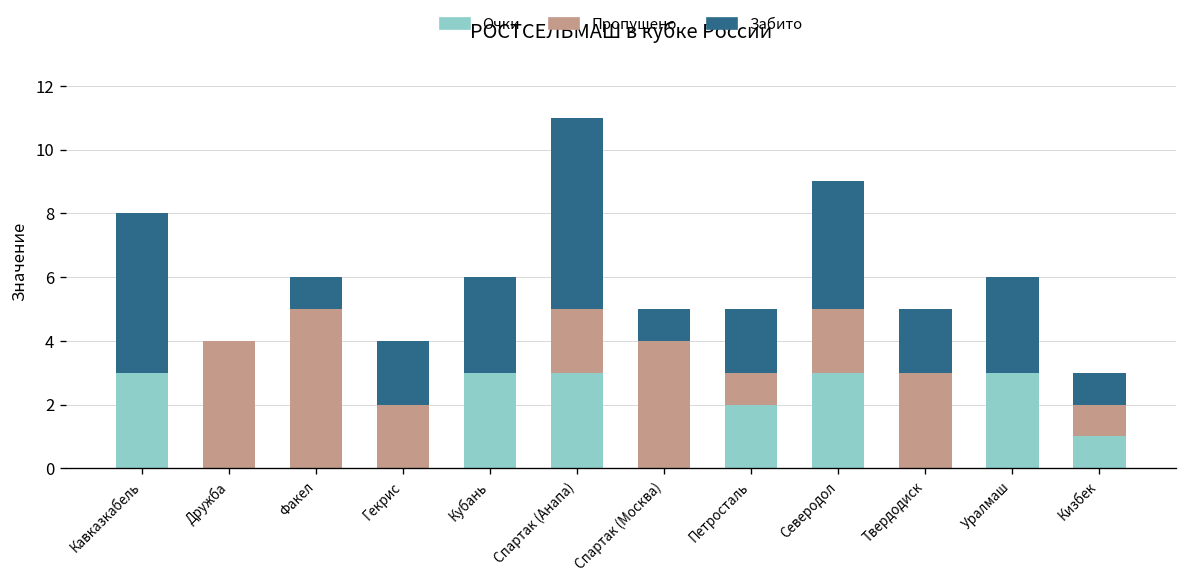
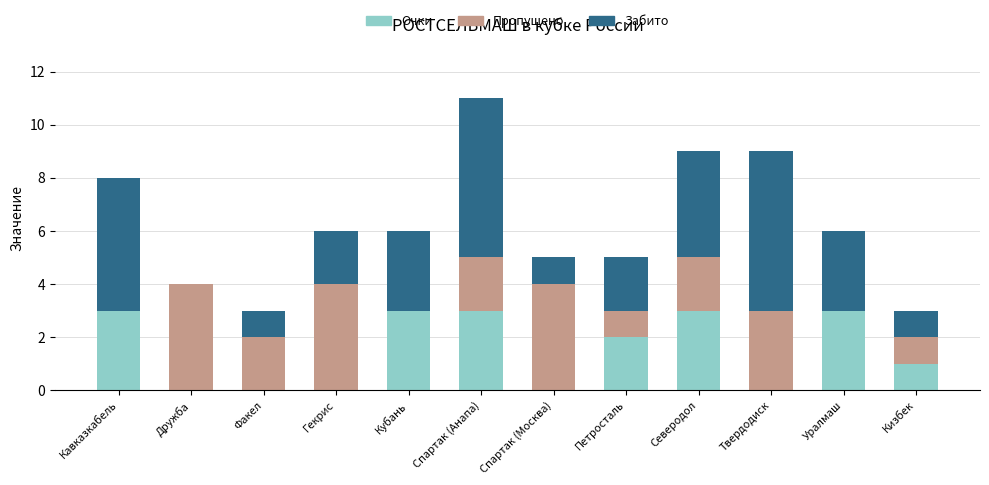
Пропущено, Факел: 5 -> 2
Пропущено, Гекрис: 2 -> 4
Забито, Твердодиск: 2 -> 6
